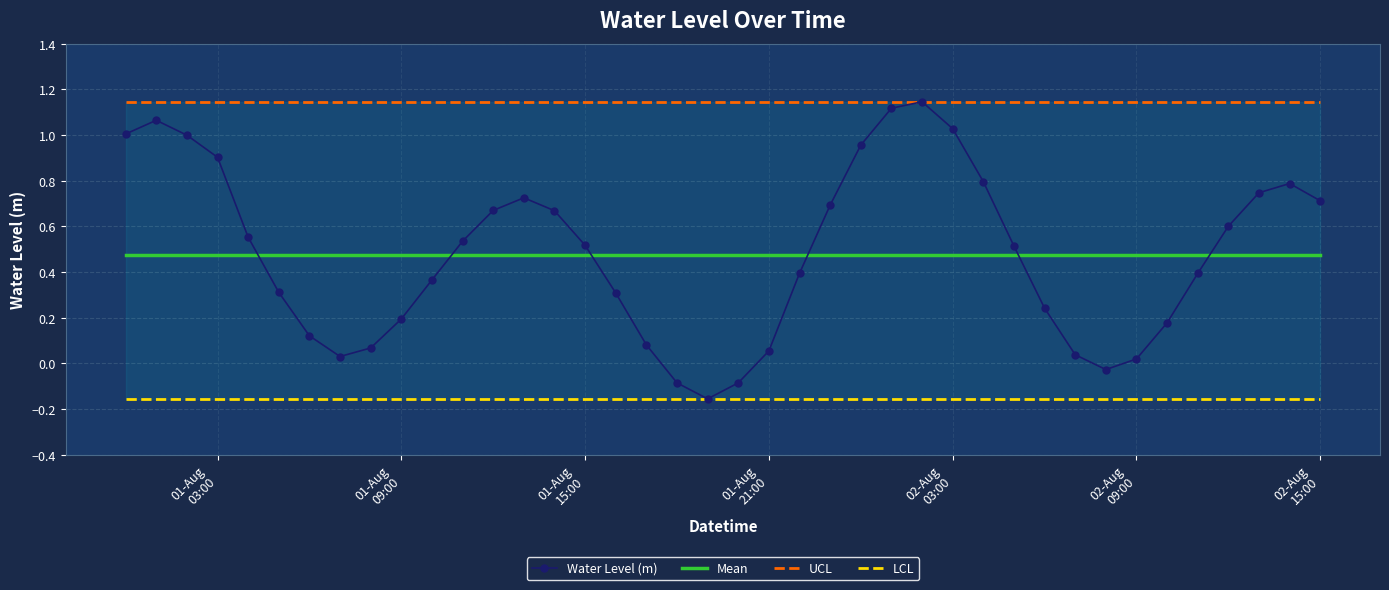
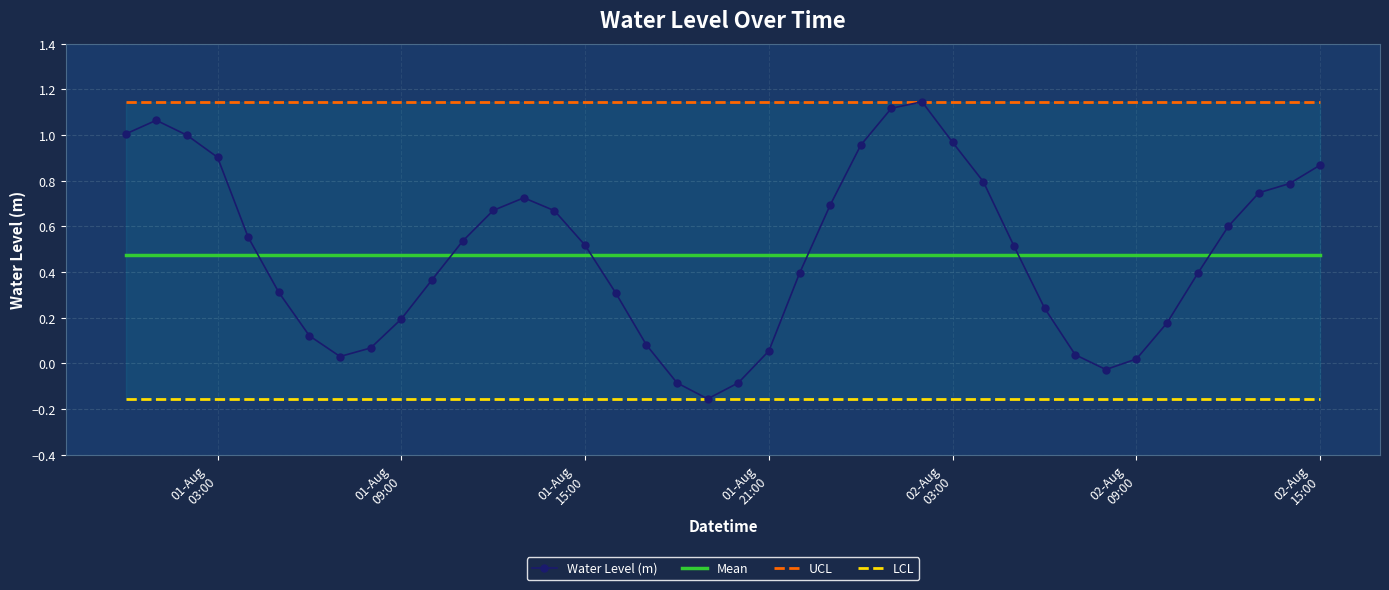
Water Level (m), 02-Aug 03:00: 1.03 -> 0.97
Water Level (m), 02-Aug 15:00: 0.71 -> 0.87
